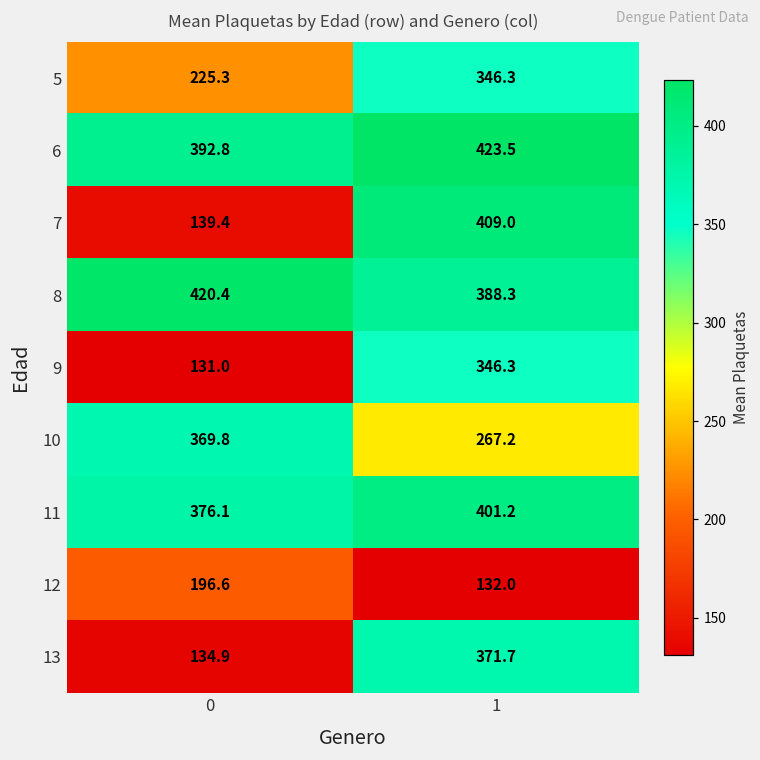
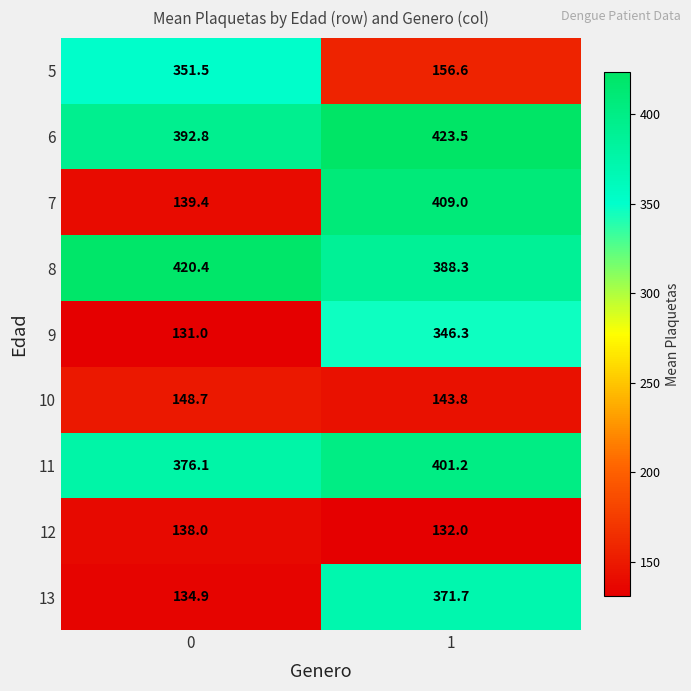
5, 0: 225.3 -> 351.5
5, 1: 346.3 -> 156.6
10, 0: 369.8 -> 148.7
10, 1: 267.2 -> 143.8
12, 0: 196.6 -> 138.0
